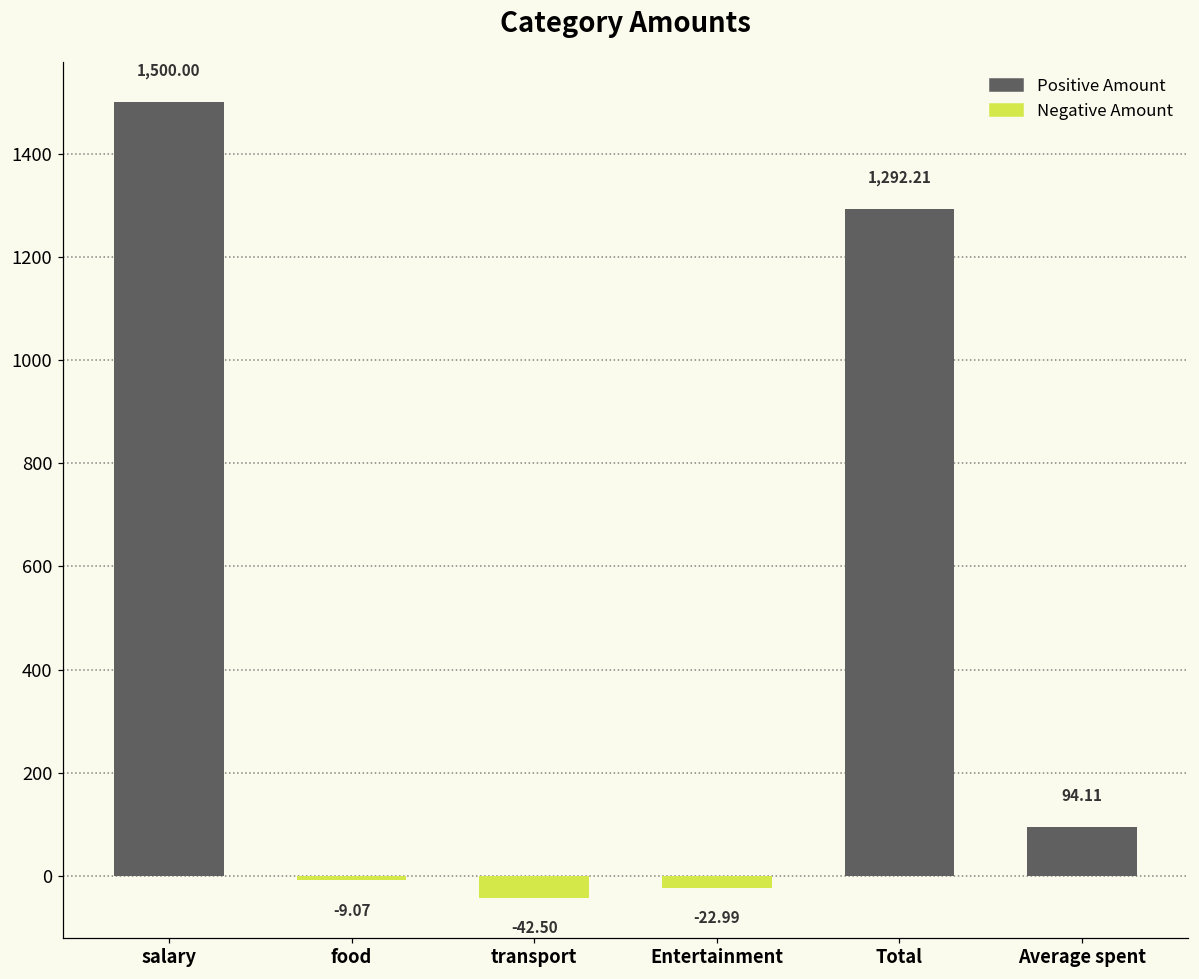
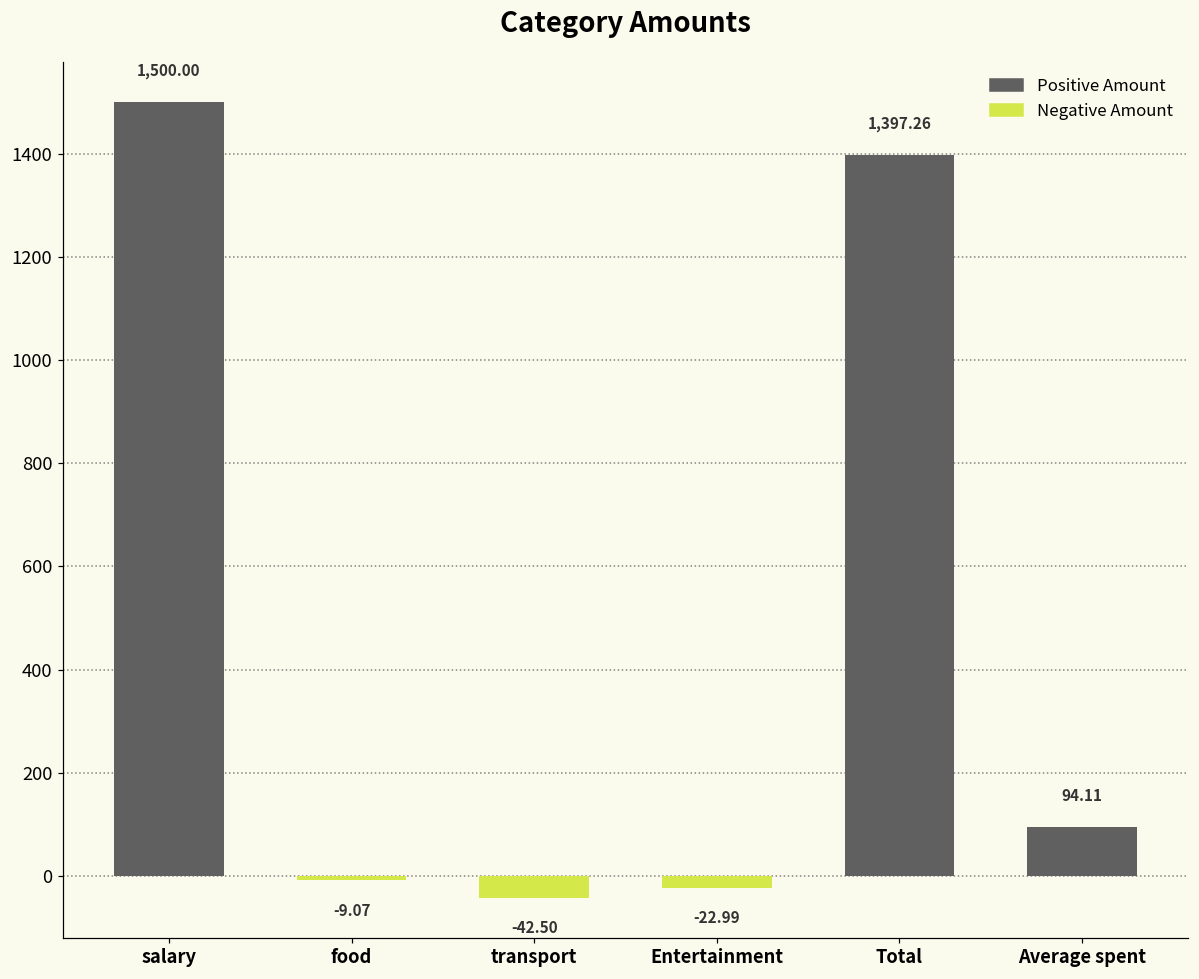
Total: 1,292.21 -> 1,397.26
